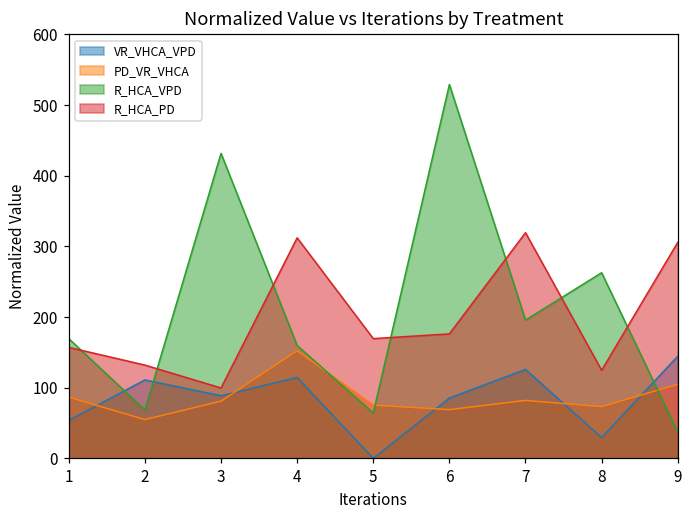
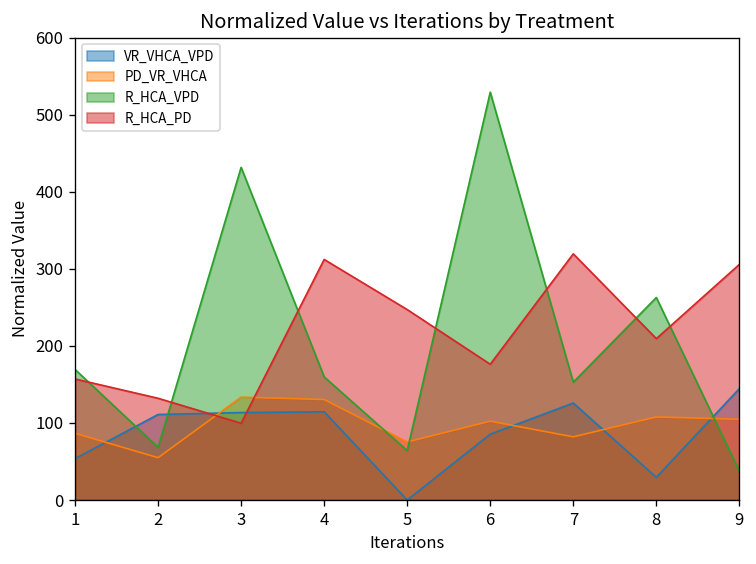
VR_VHCA_VPD, 3: 90 -> 110
PD_VR_VHCA, 3: 80 -> 130
PD_VR_VHCA, 4: 150 -> 130
R_HCA_PD, 5: 170 -> 250
PD_VR_VHCA, 6: 70 -> 100
R_HCA_VPD, 7: 200 -> 150
PD_VR_VHCA, 8: 70 -> 110
R_HCA_PD, 8: 120 -> 210
